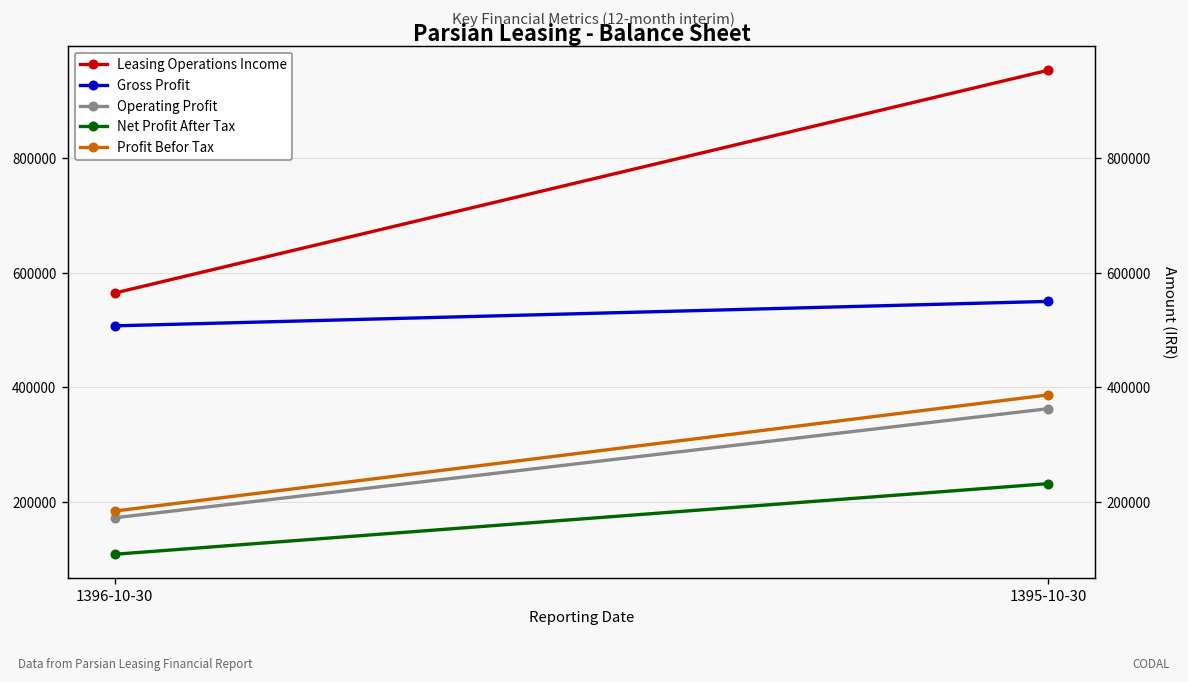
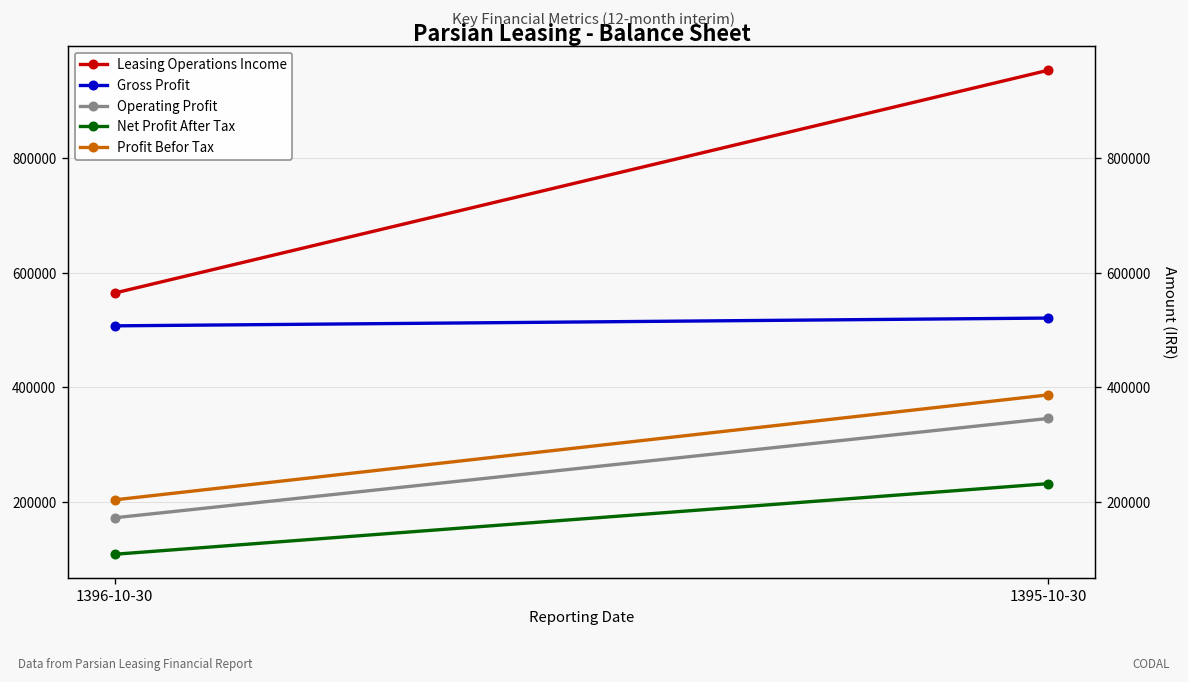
Profit Befor Tax, 1396-10-30: 180000 -> 200000
Gross Profit, 1395-10-30: 550000 -> 520000
Operating Profit, 1395-10-30: 360000 -> 350000
